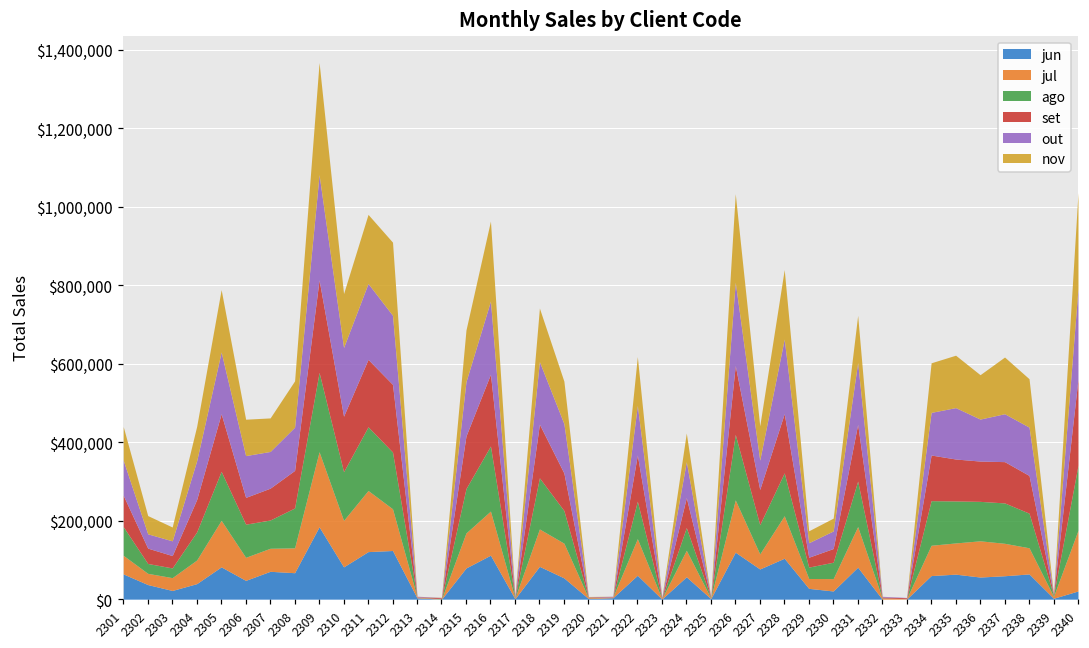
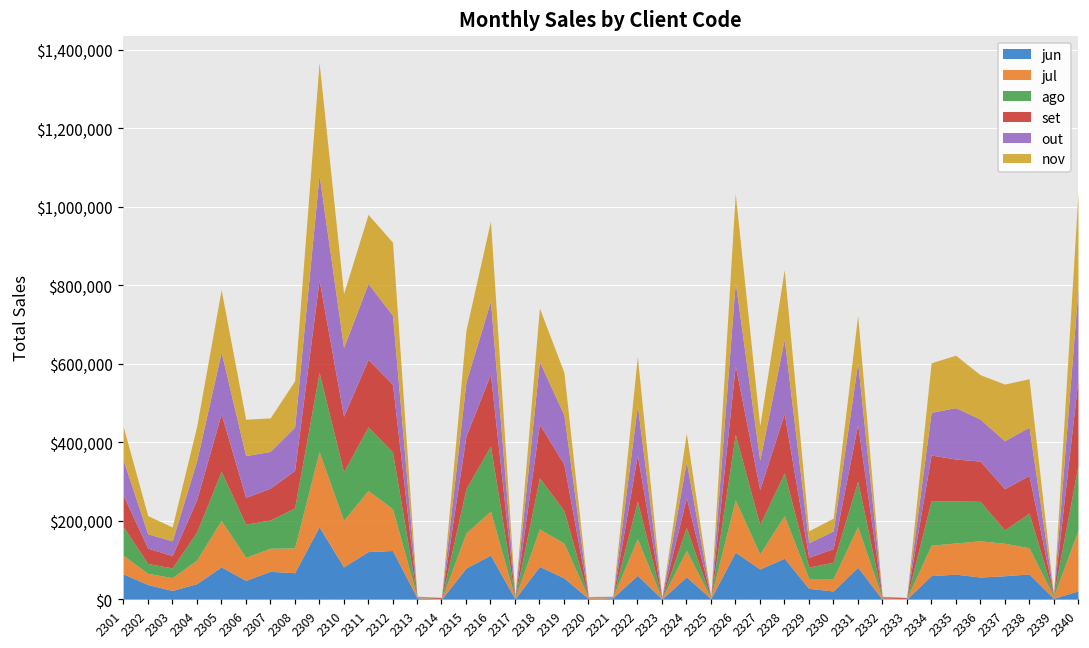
set, 2319: $100,000 -> $120,000
ago, 2337: $100,000 -> $30,000
